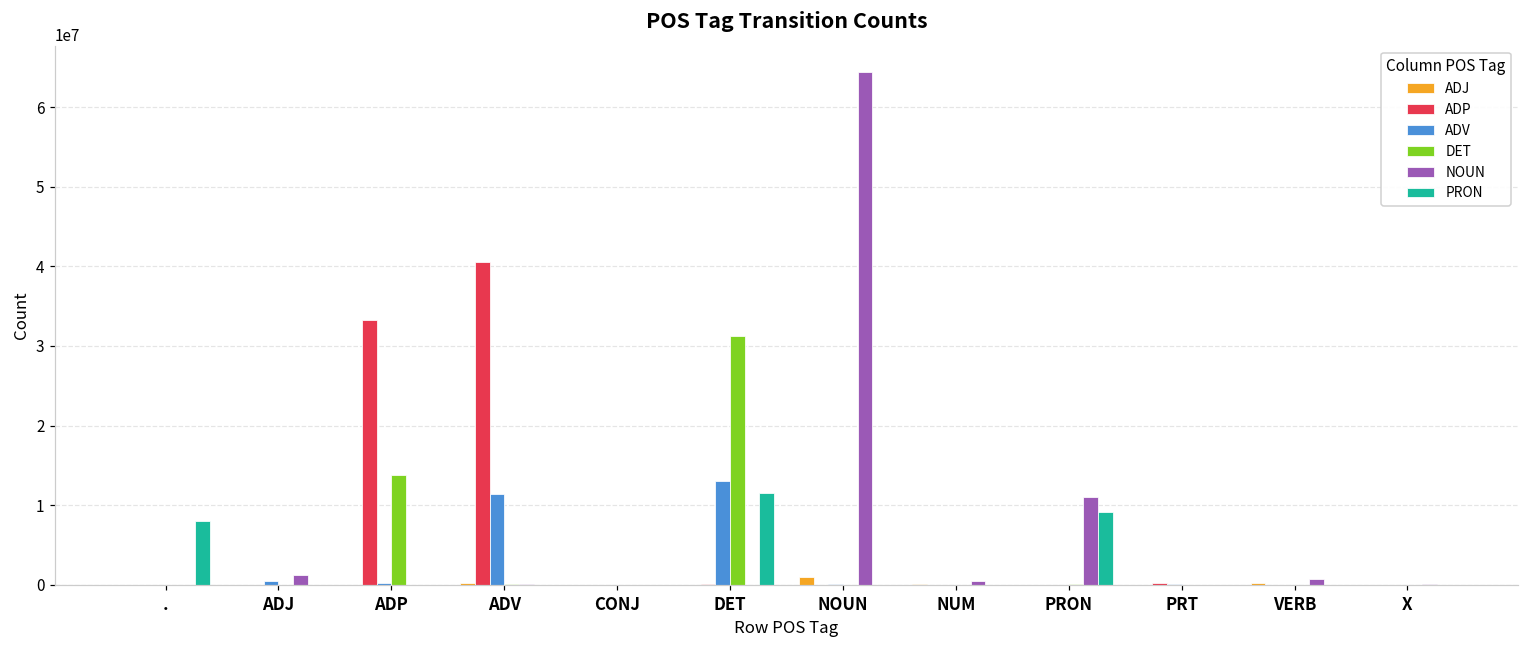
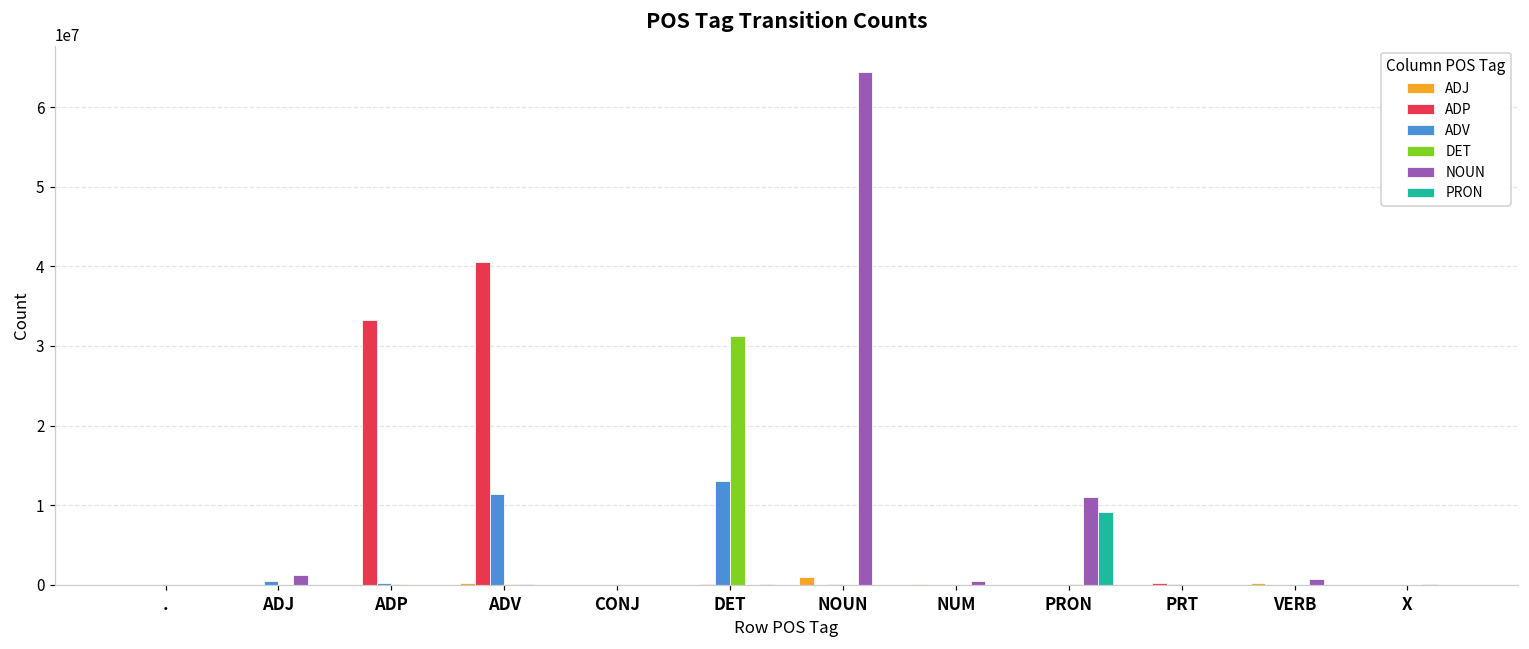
PRON, .: 8000000 -> 0
DET, ADP: 14000000 -> 0
PRON, DET: 11000000 -> 0
